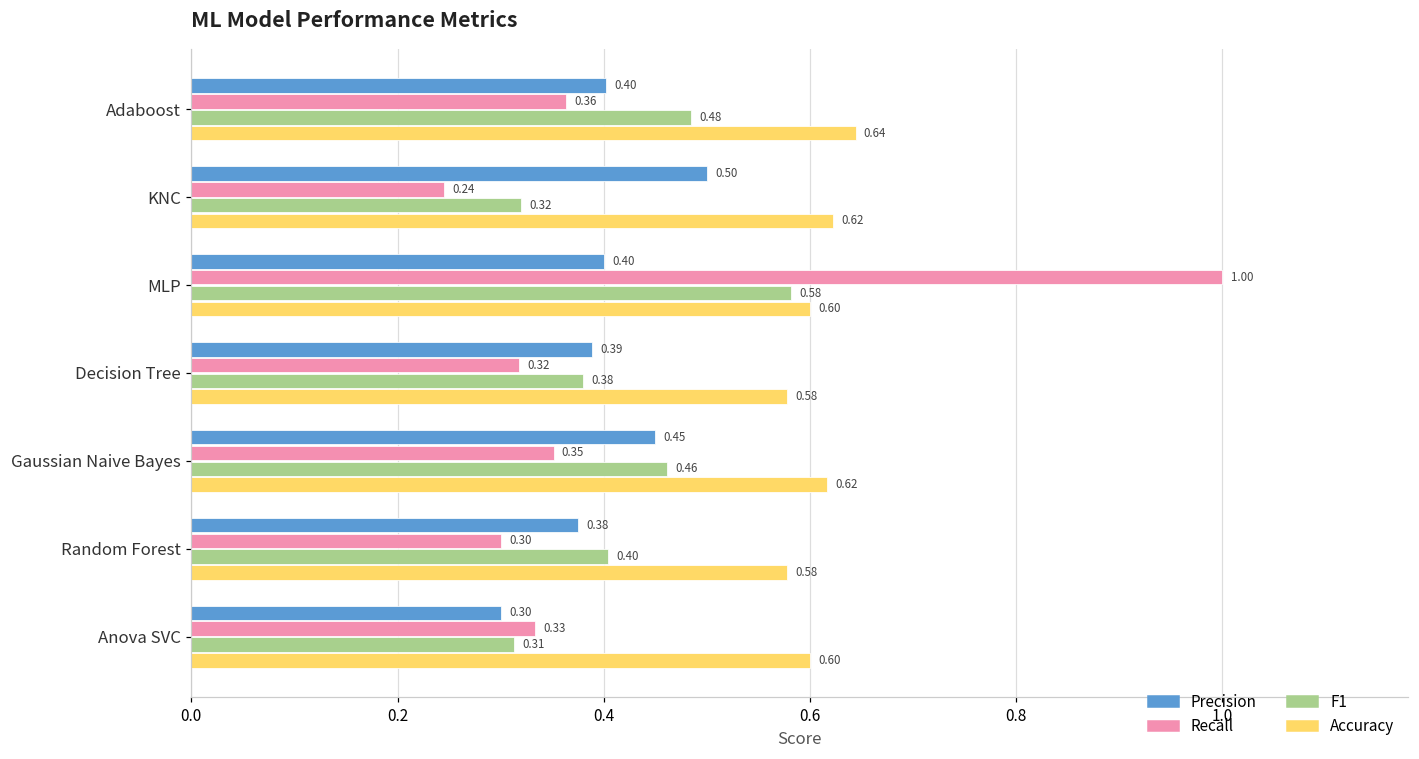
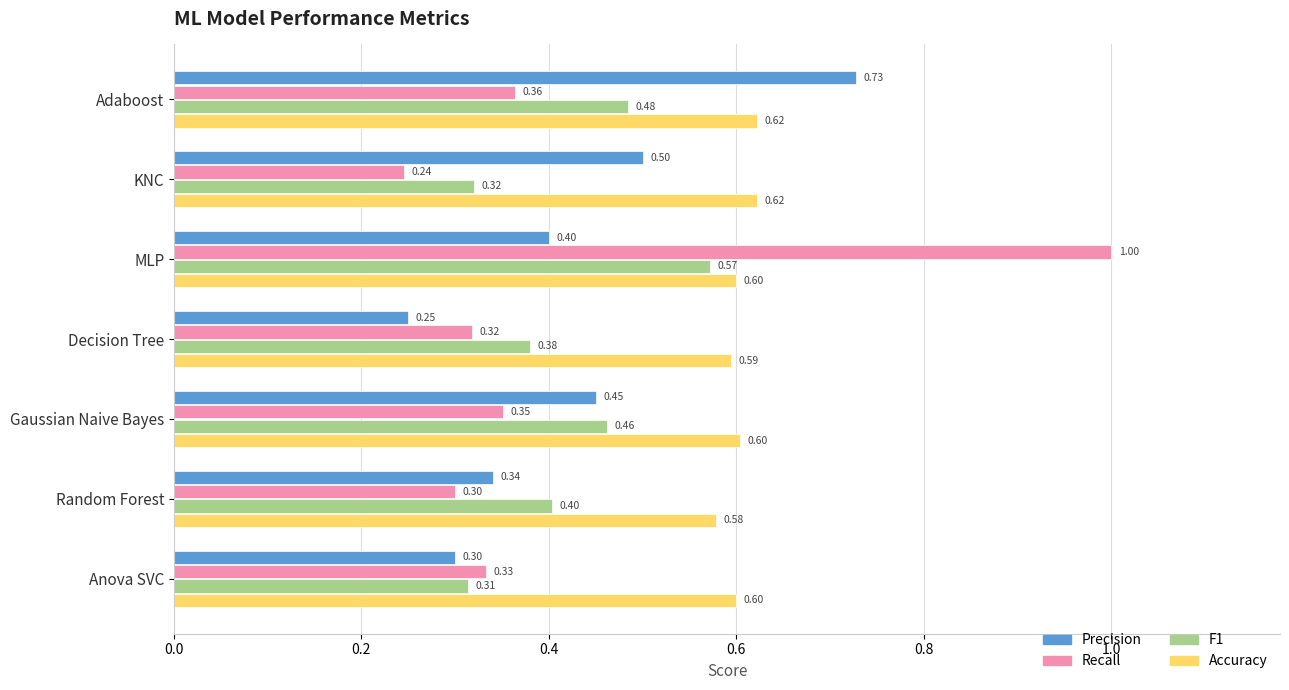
Precision, Adaboost: 0.40 -> 0.73
Accuracy, Adaboost: 0.64 -> 0.62
F1, MLP: 0.58 -> 0.57
Precision, Decision Tree: 0.39 -> 0.25
Accuracy, Decision Tree: 0.58 -> 0.59
Accuracy, Gaussian Naive Bayes: 0.62 -> 0.60
Precision, Random Forest: 0.38 -> 0.34
